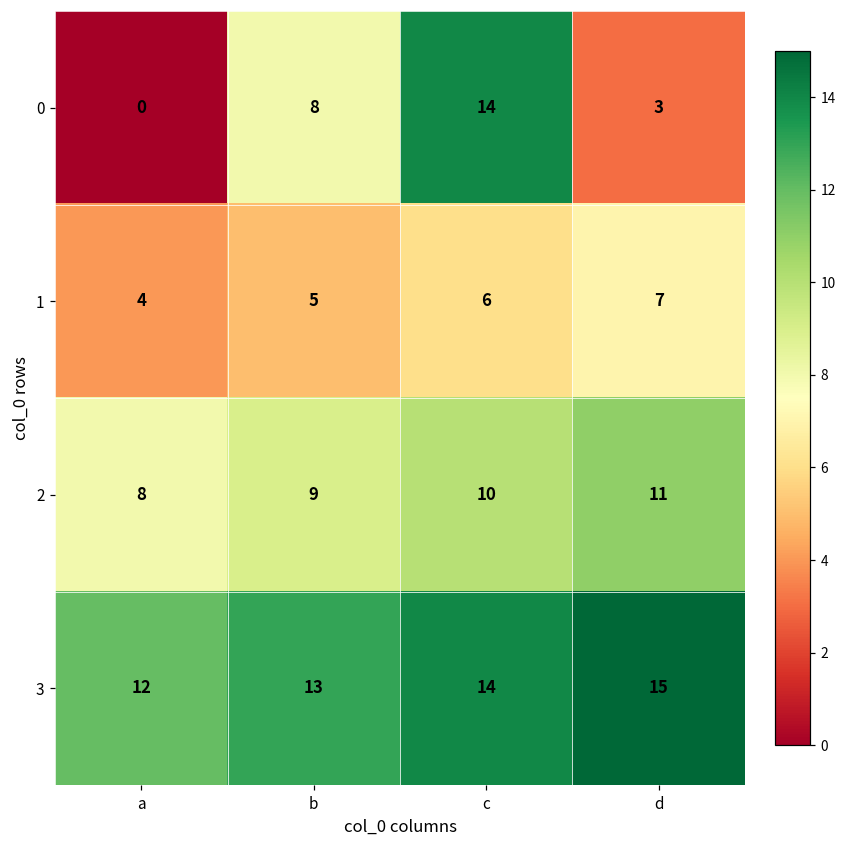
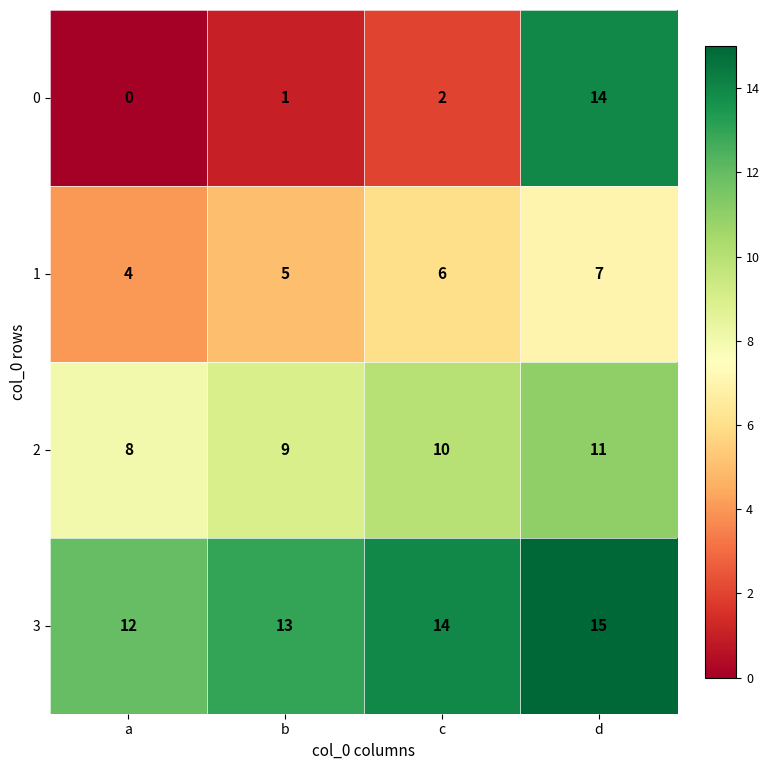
0, b: 8 -> 1
0, c: 14 -> 2
0, d: 3 -> 14
